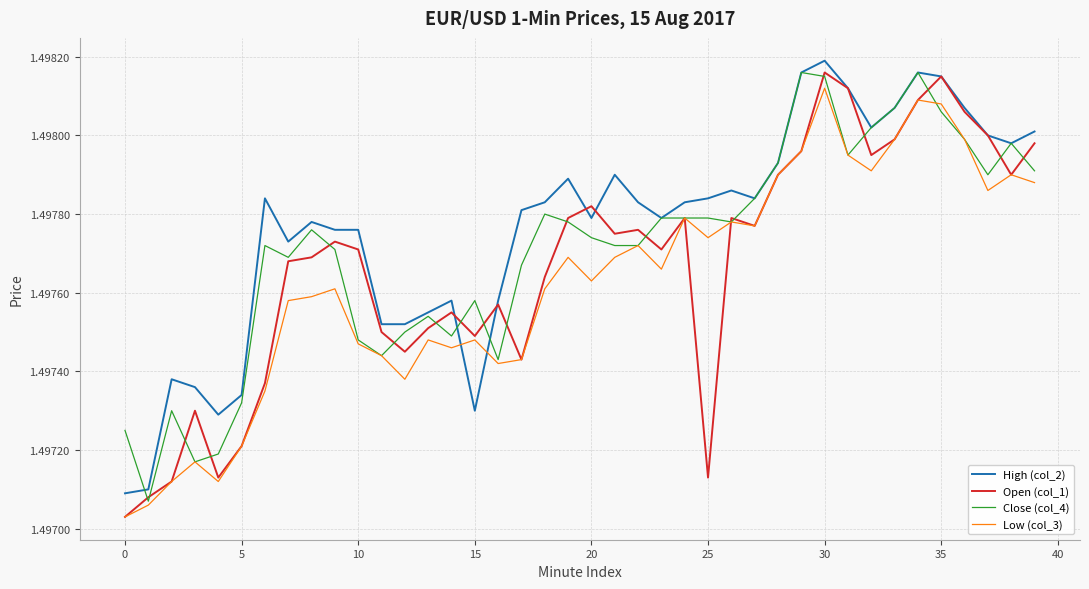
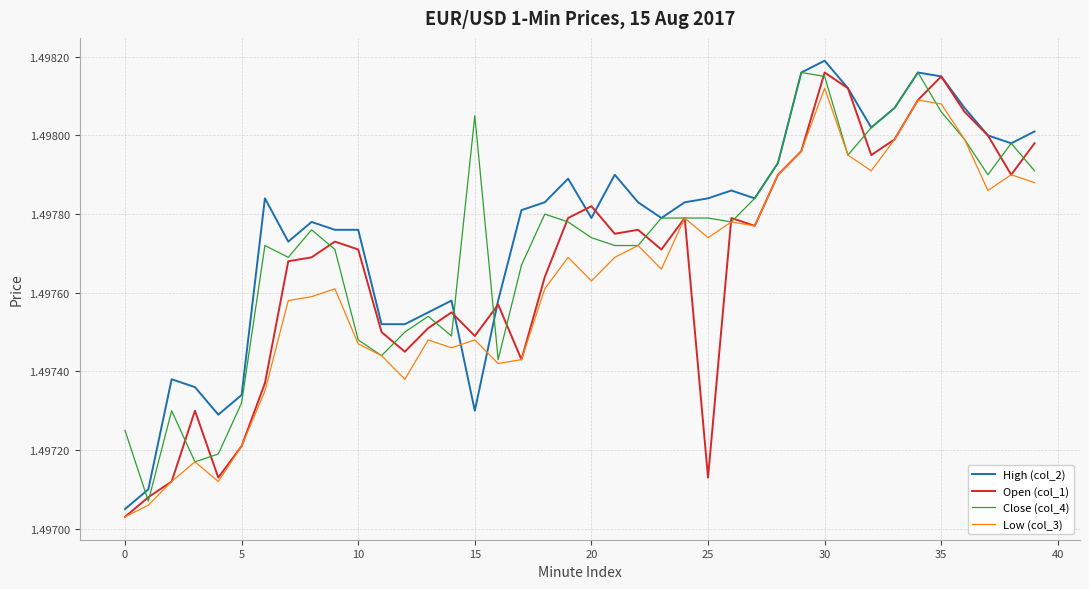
High (col_2), 0: 1.49709 -> 1.49705
Close (col_4), 15: 1.49758 -> 1.49805
